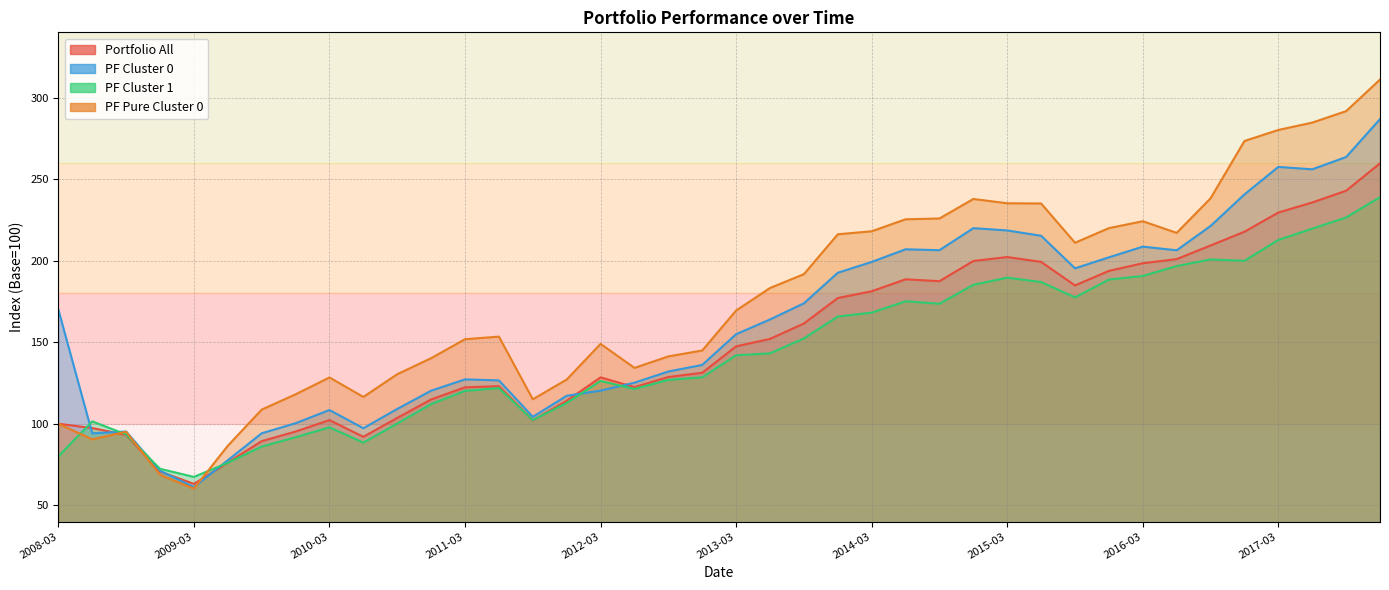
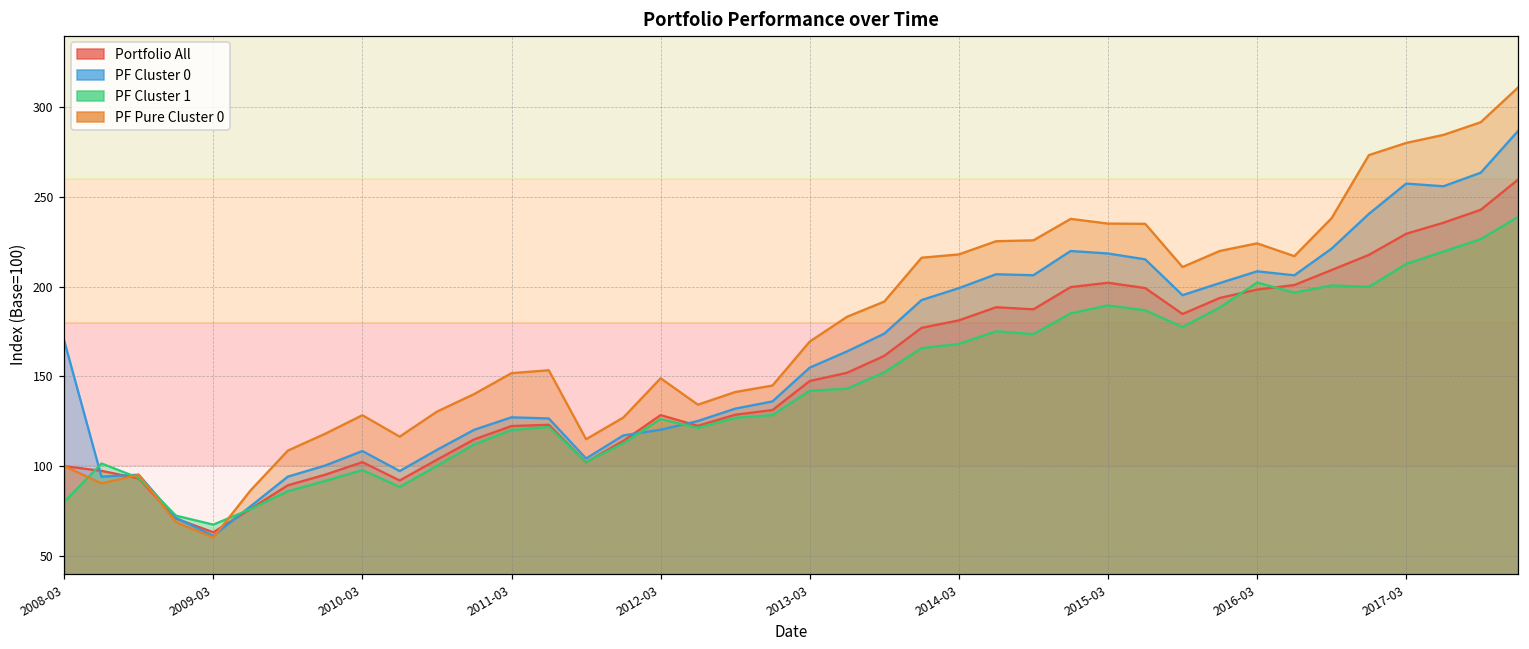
PF Cluster 1, 2016-03: 191 -> 202
